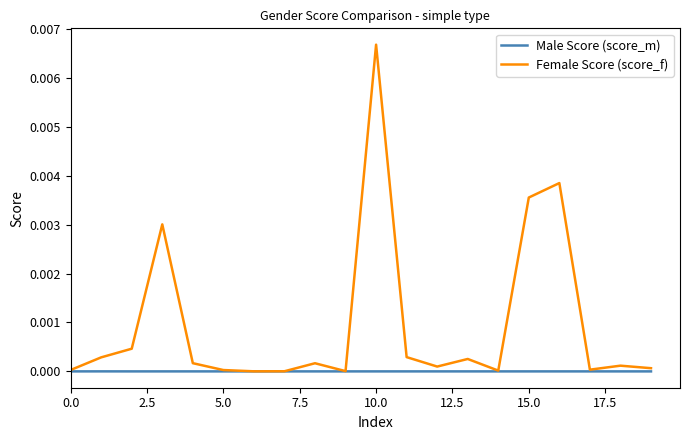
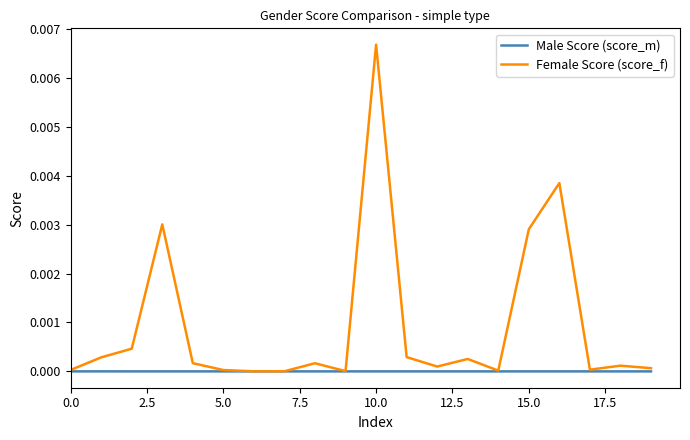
Female Score (score_f), 15.0: 0.0036 -> 0.0029
